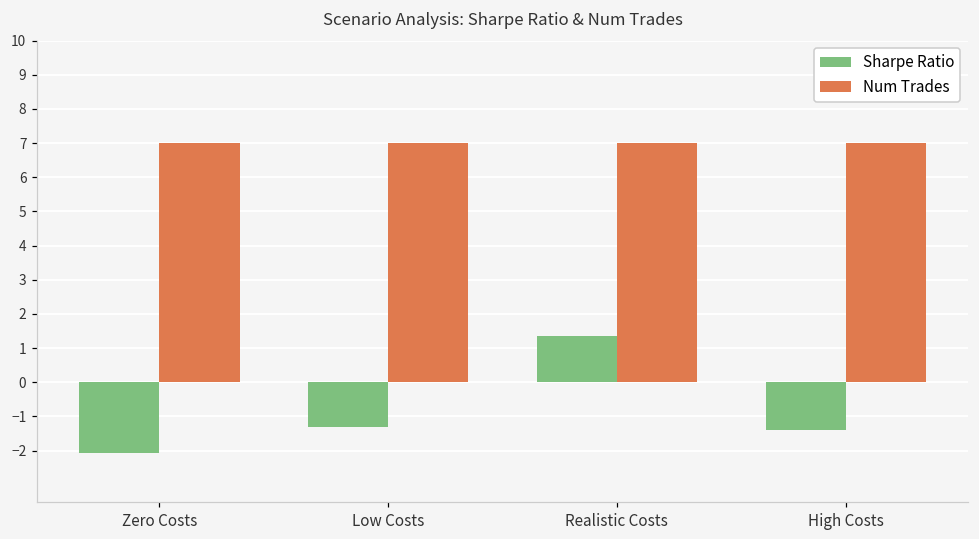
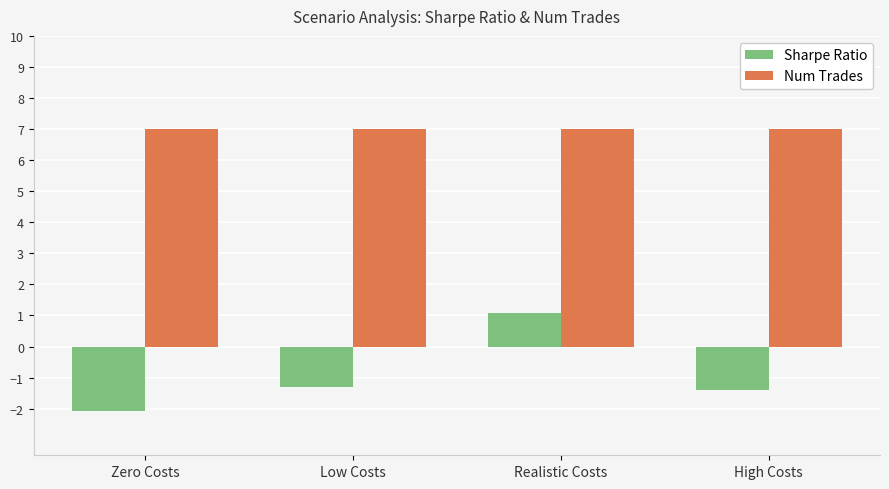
Sharpe Ratio, Realistic Costs: 1.4 -> 1.1
